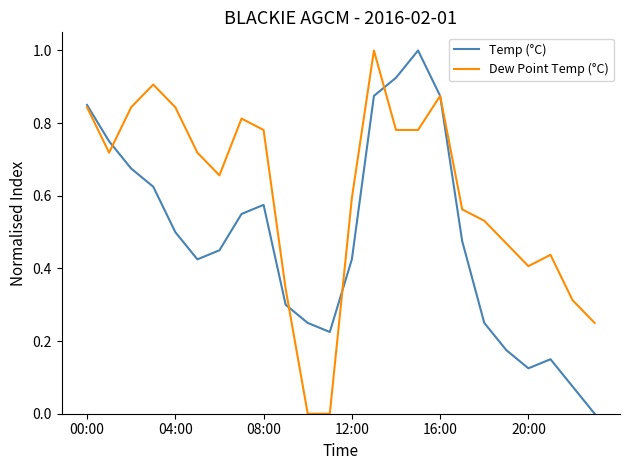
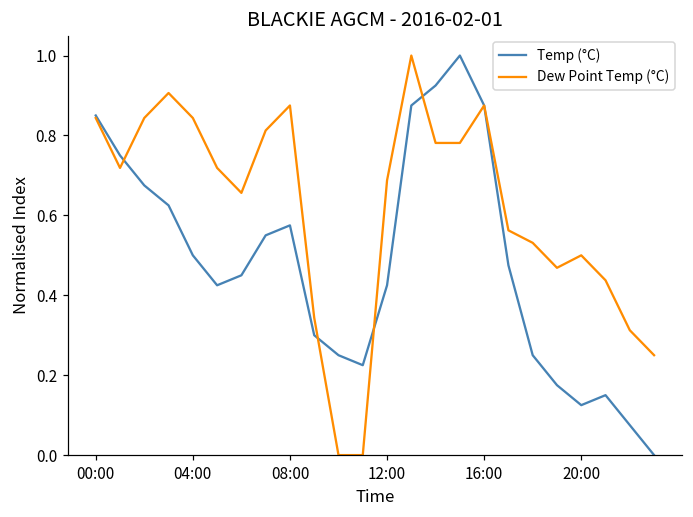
Dew Point Temp (°C), 08:00: 0.78 -> 0.88
Dew Point Temp (°C), 12:00: 0.59 -> 0.69
Dew Point Temp (°C), 20:00: 0.41 -> 0.50
